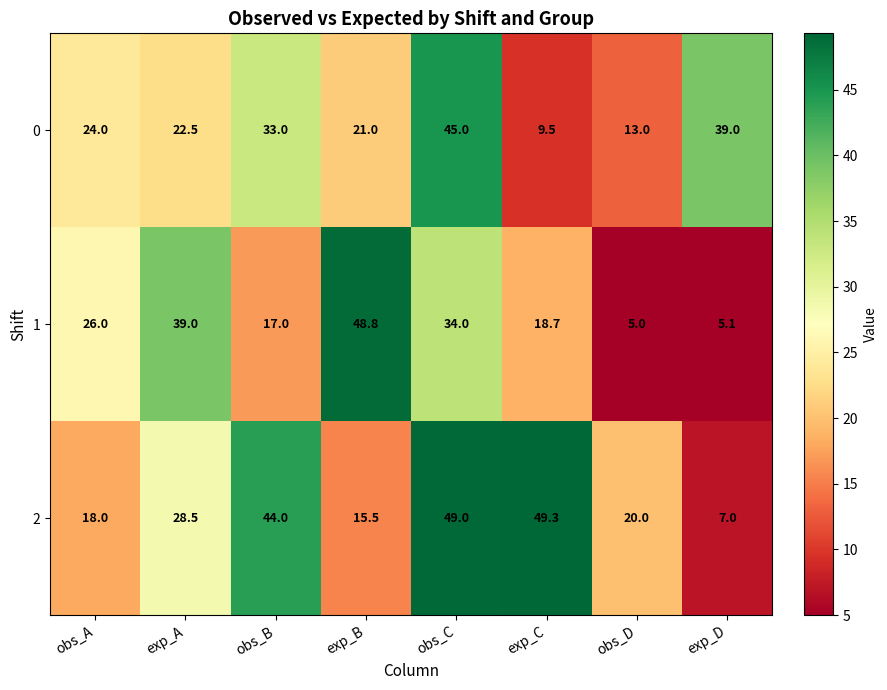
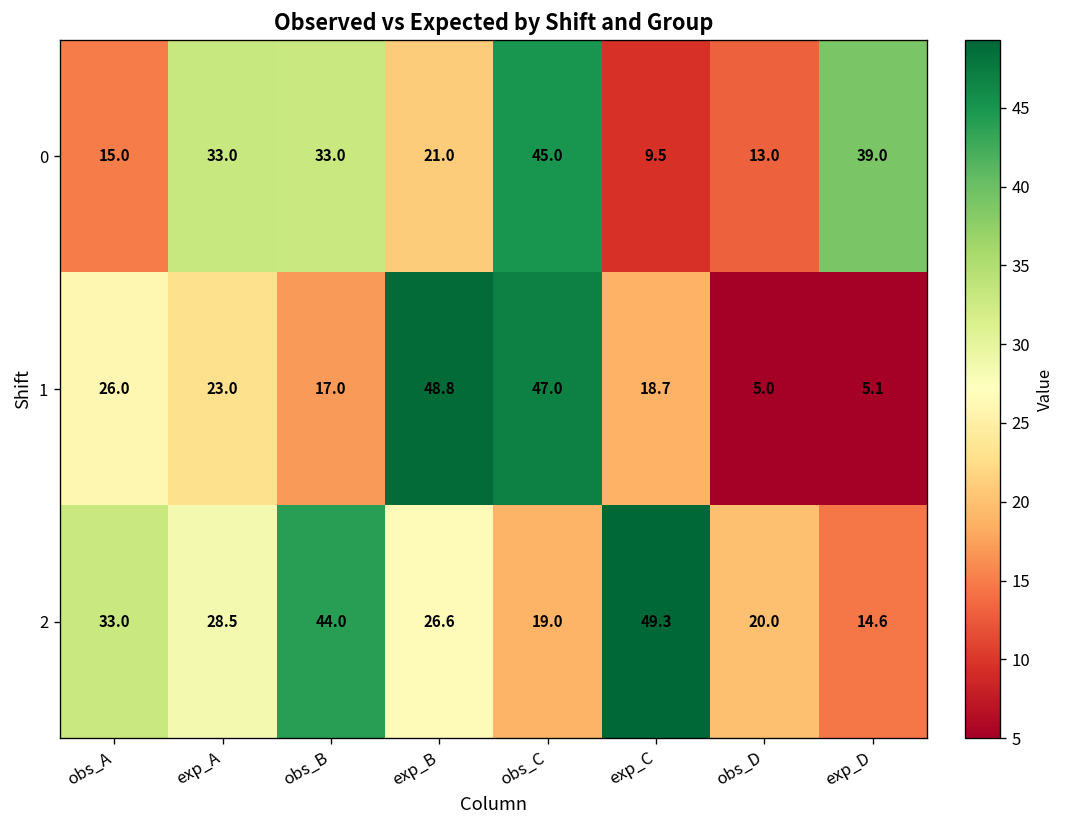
0, obs_A: 24.0 -> 15.0
0, exp_A: 22.5 -> 33.0
1, exp_A: 39.0 -> 23.0
1, obs_C: 34.0 -> 47.0
2, obs_A: 18.0 -> 33.0
2, exp_B: 15.5 -> 26.6
2, obs_C: 49.0 -> 19.0
2, exp_D: 7.0 -> 14.6
